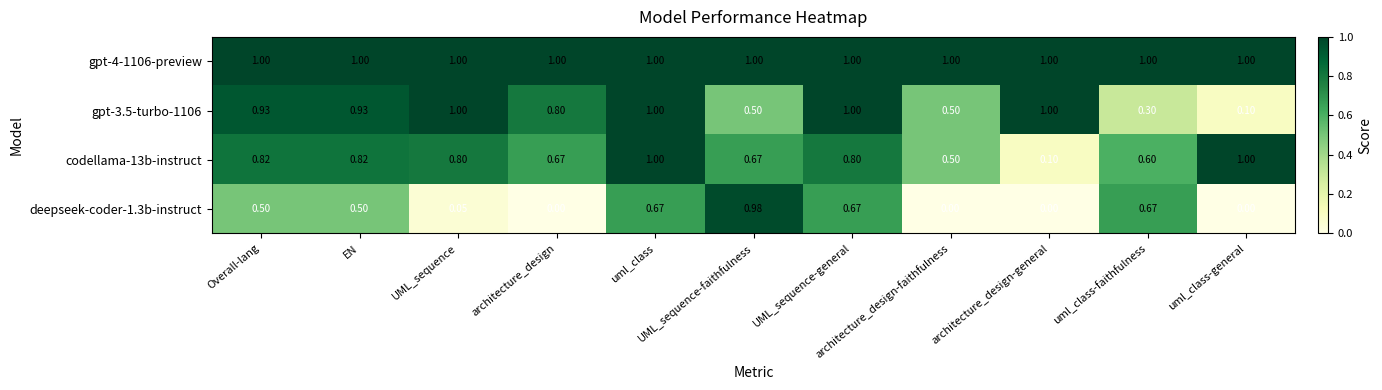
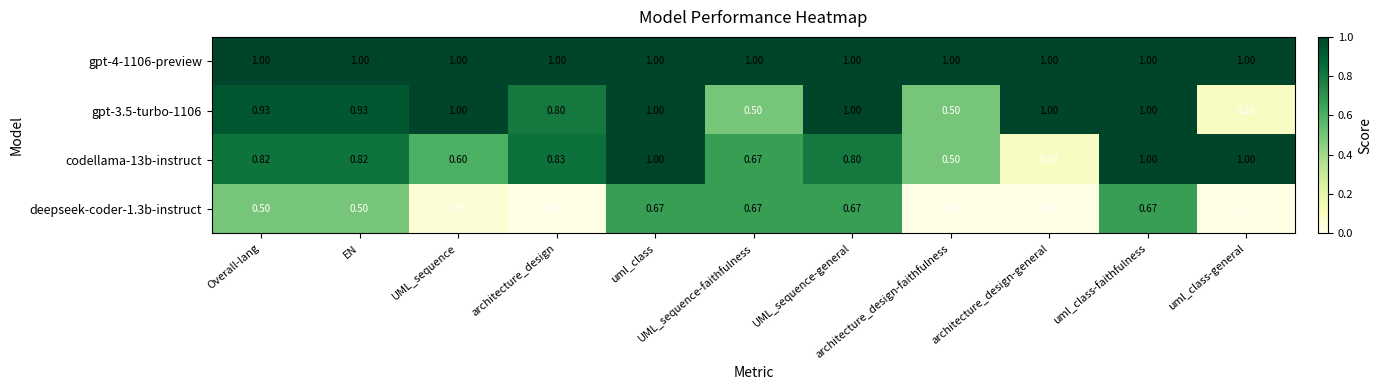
gpt-3.5-turbo-1106, uml_class-faithfulness: 0.30 -> 1.00
codellama-13b-instruct, UML_sequence: 0.80 -> 0.60
codellama-13b-instruct, architecture_design: 0.67 -> 0.83
codellama-13b-instruct, uml_class-faithfulness: 0.60 -> 1.00
deepseek-coder-1.3b-instruct, UML_sequence-faithfulness: 0.98 -> 0.67
